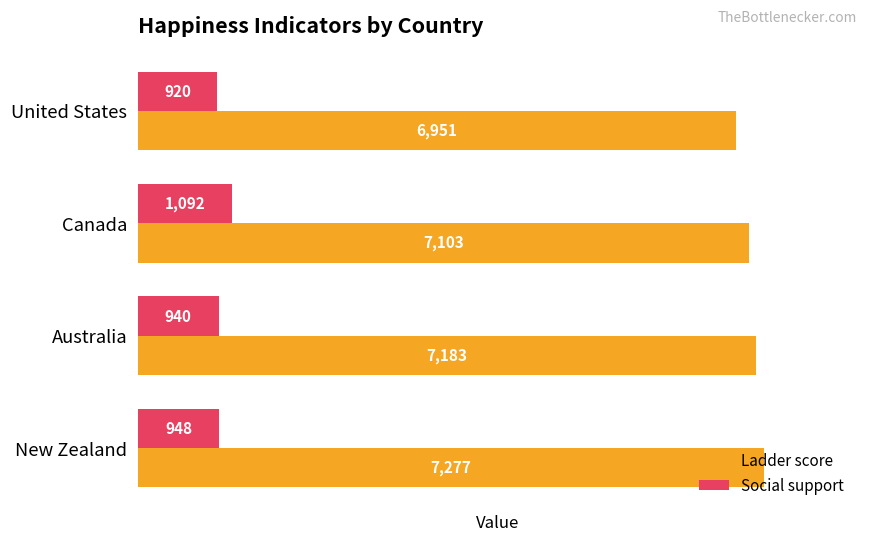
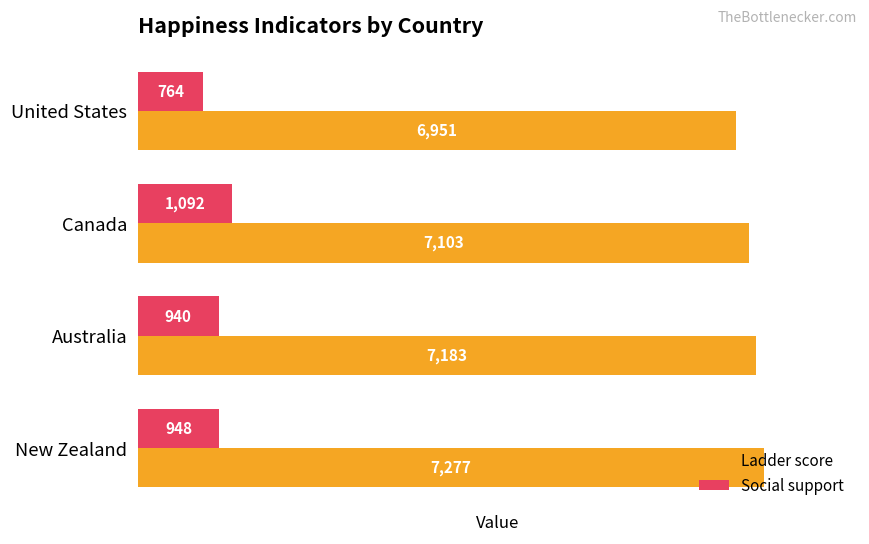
Social support, United States: 920 -> 764
